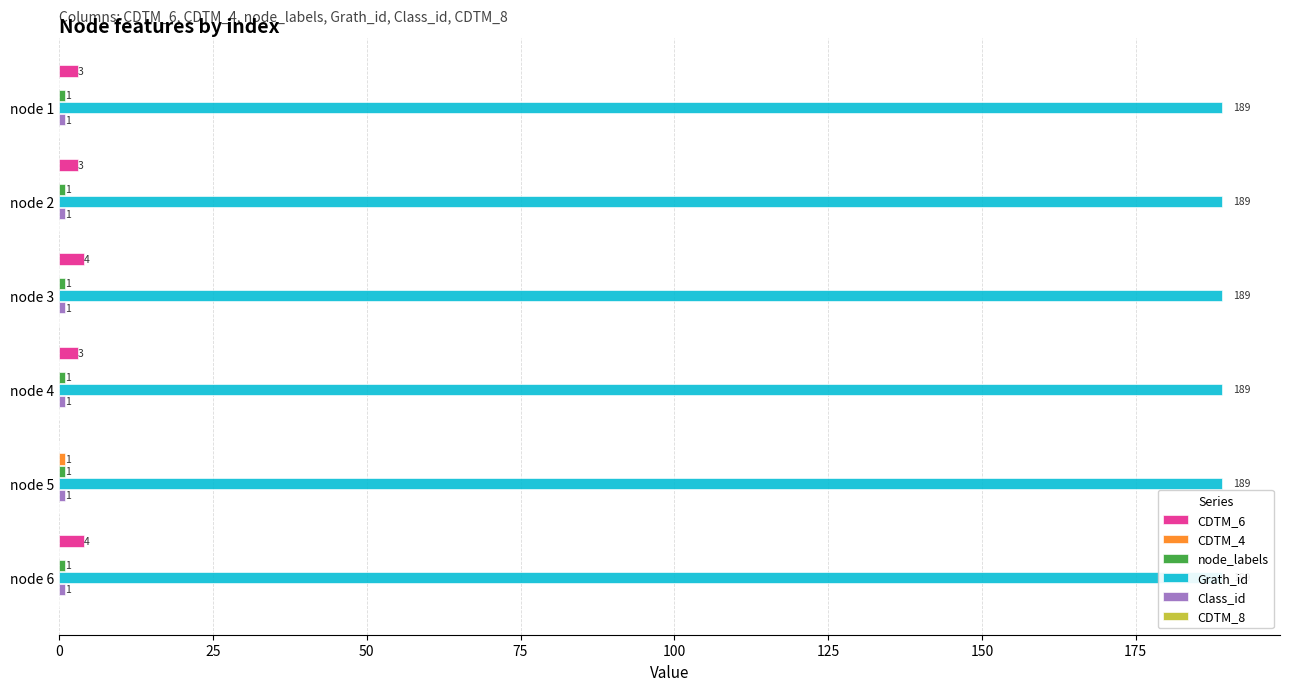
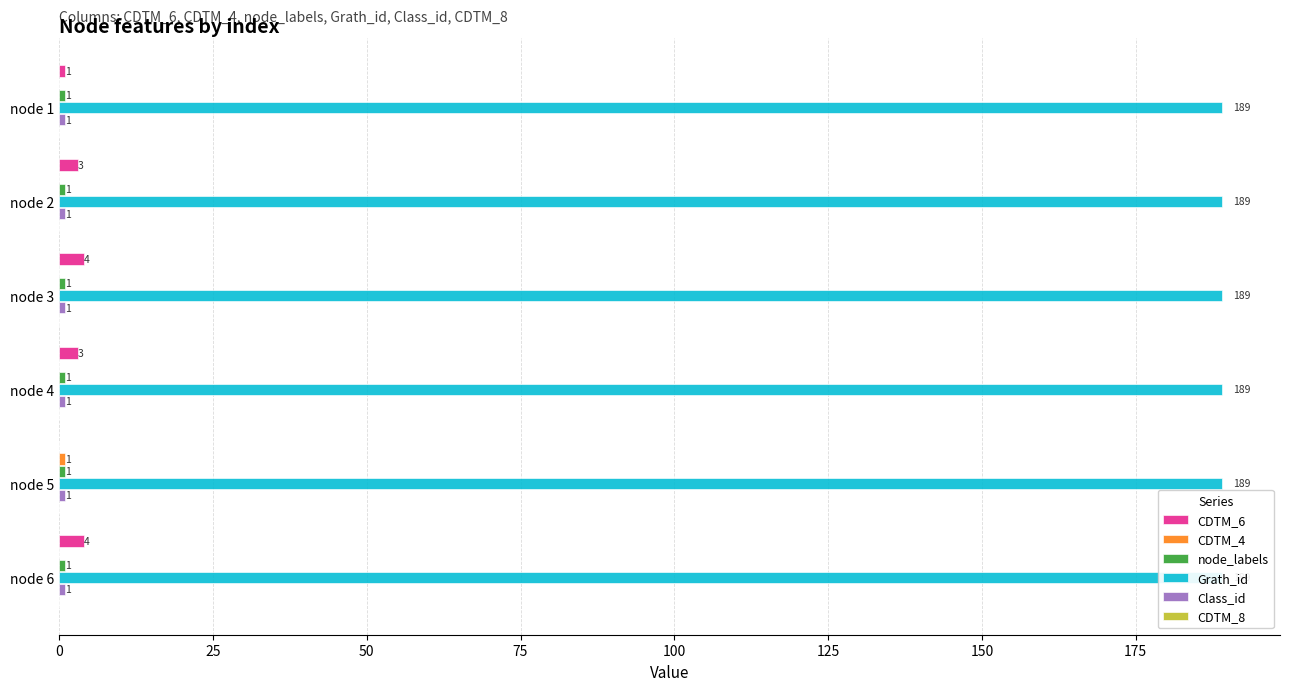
CDTM_6, node 1: 3 -> 1
